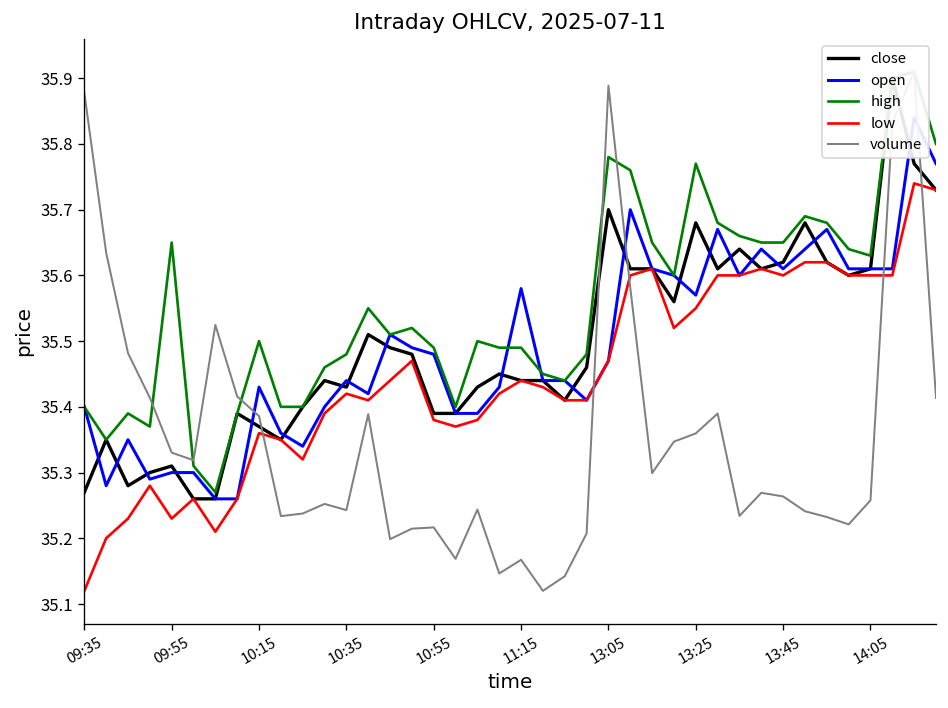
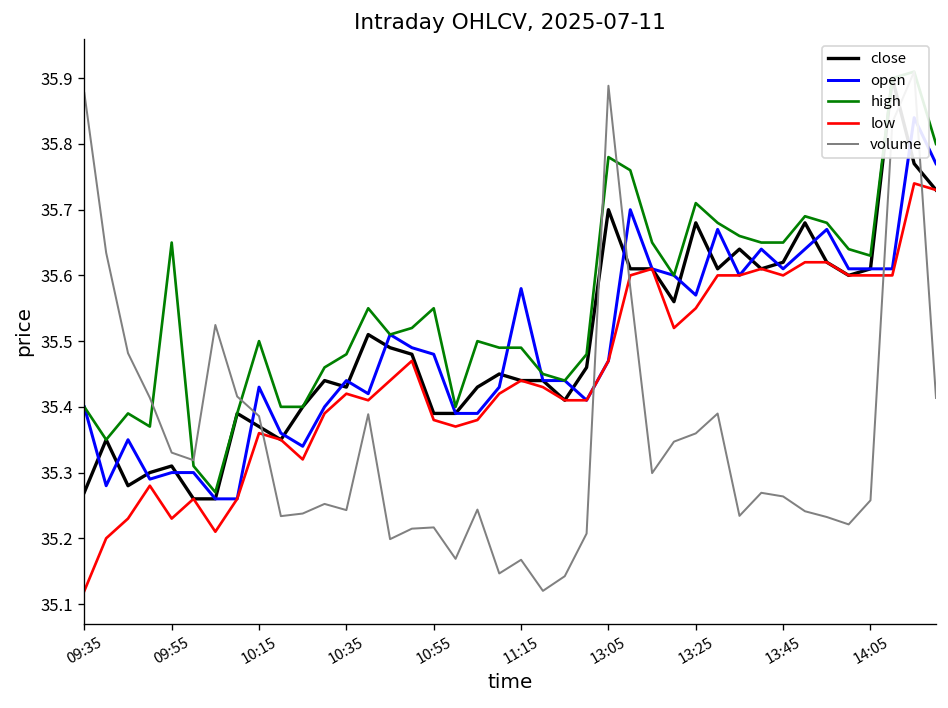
high, 10:55: 35.49 -> 35.55
high, 13:25: 35.77 -> 35.71
